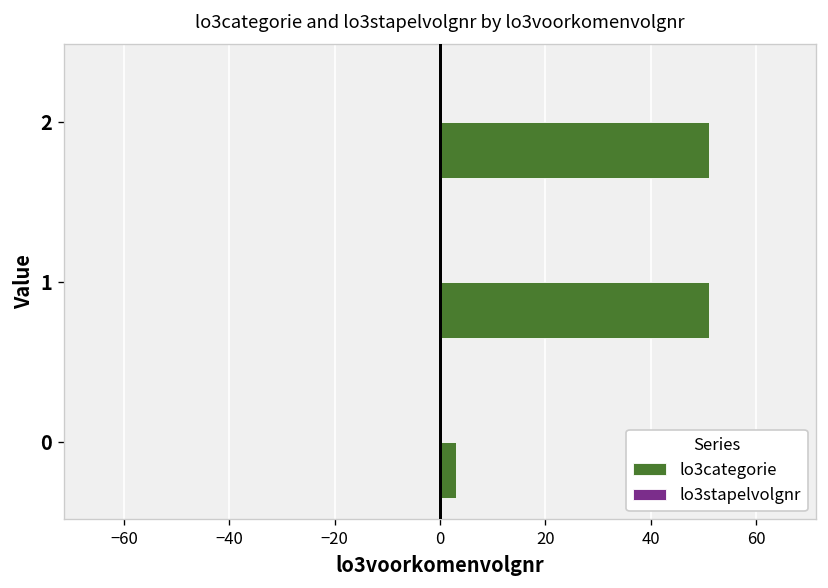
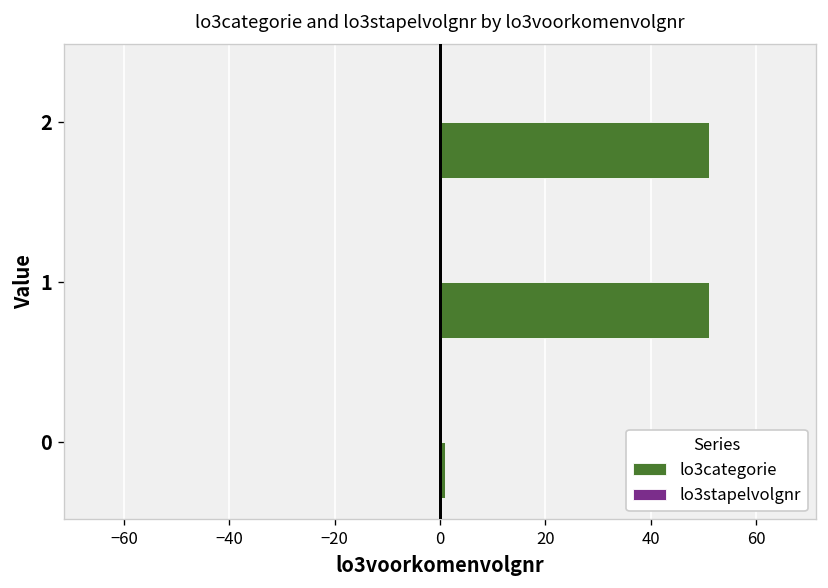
lo3categorie, 0: 3 -> 1
